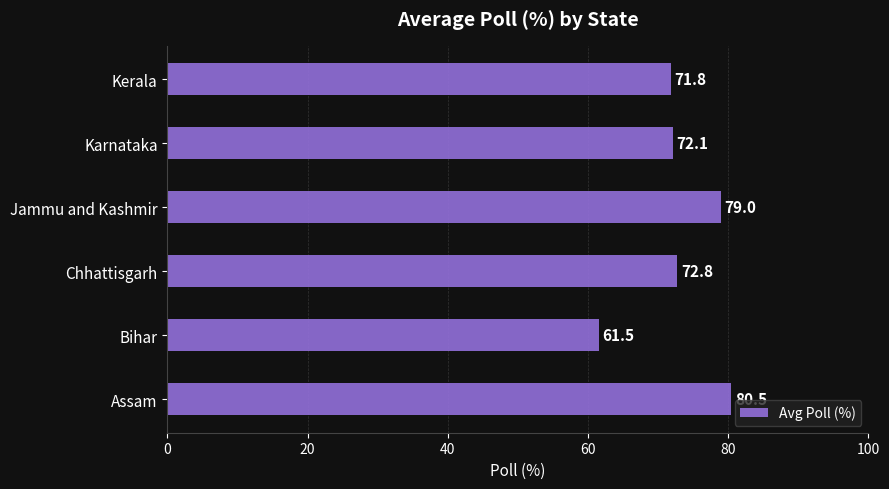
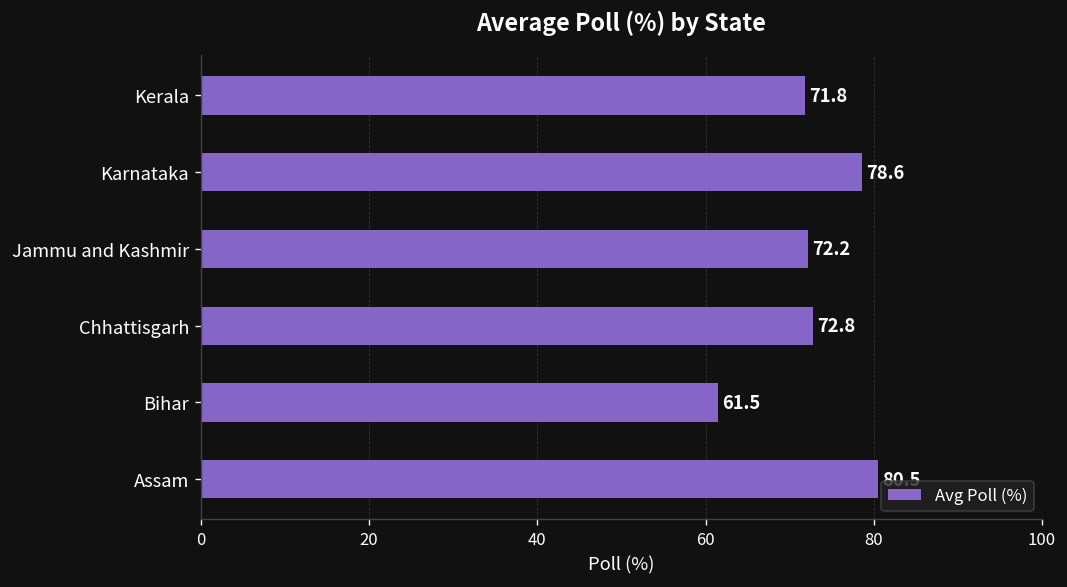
Karnataka: 72.1 -> 78.6
Jammu and Kashmir: 79.0 -> 72.2
